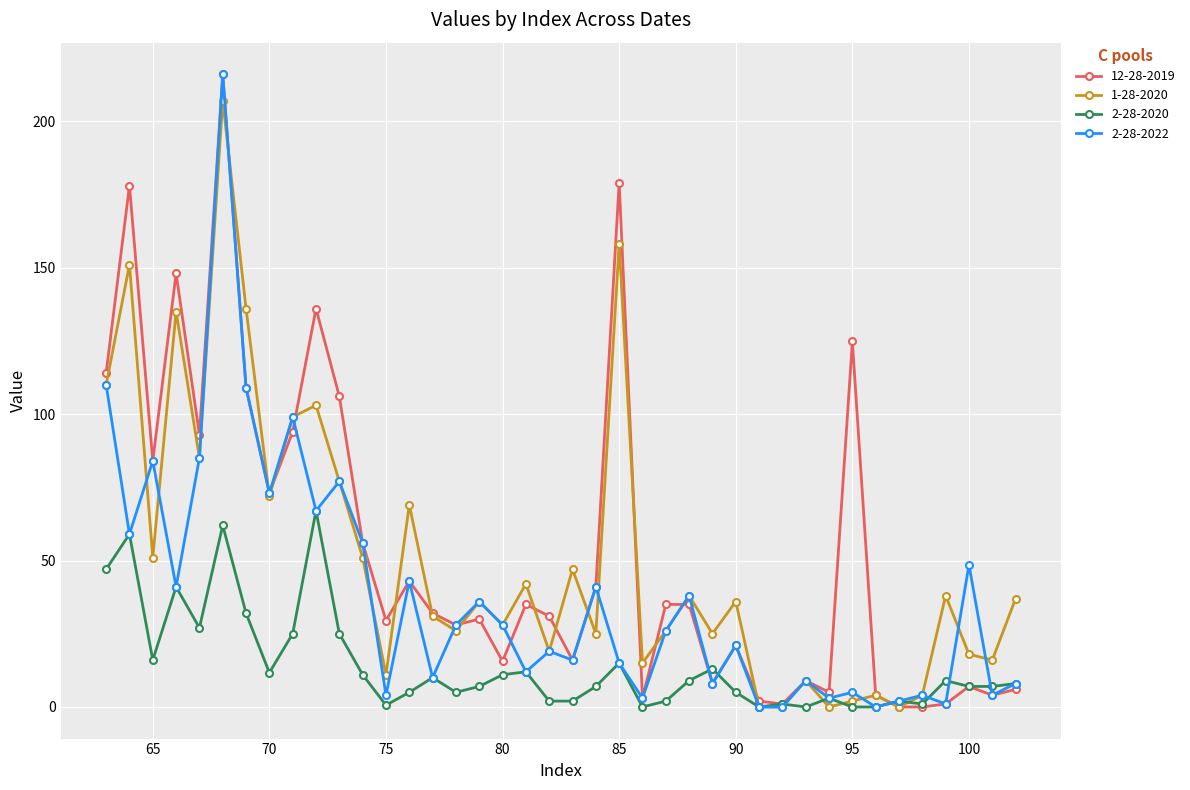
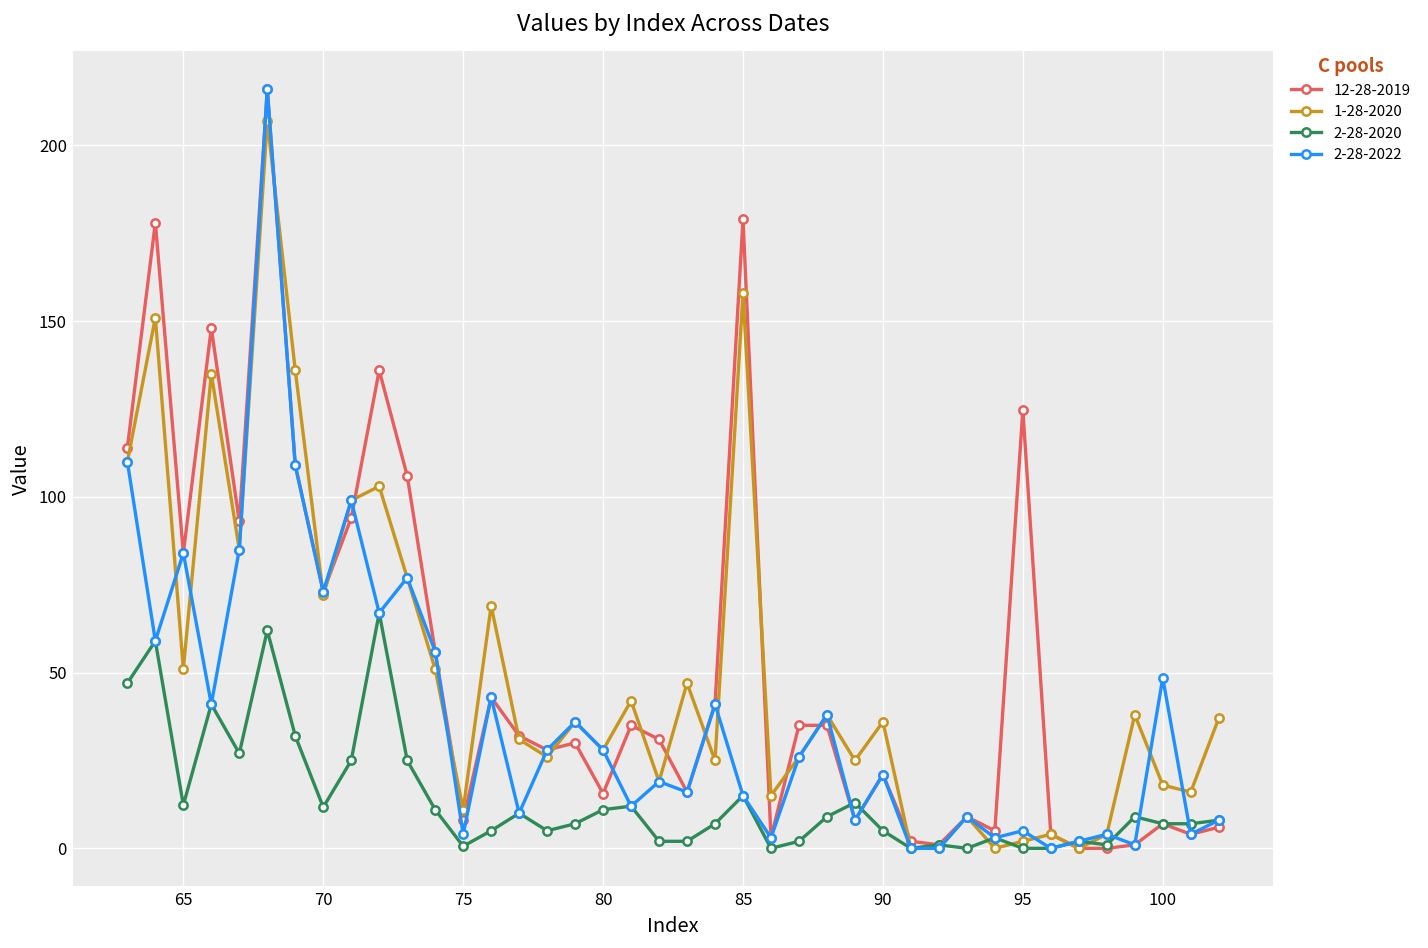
2-28-2020, 65: 16 -> 12
12-28-2019, 75: 30 -> 8
